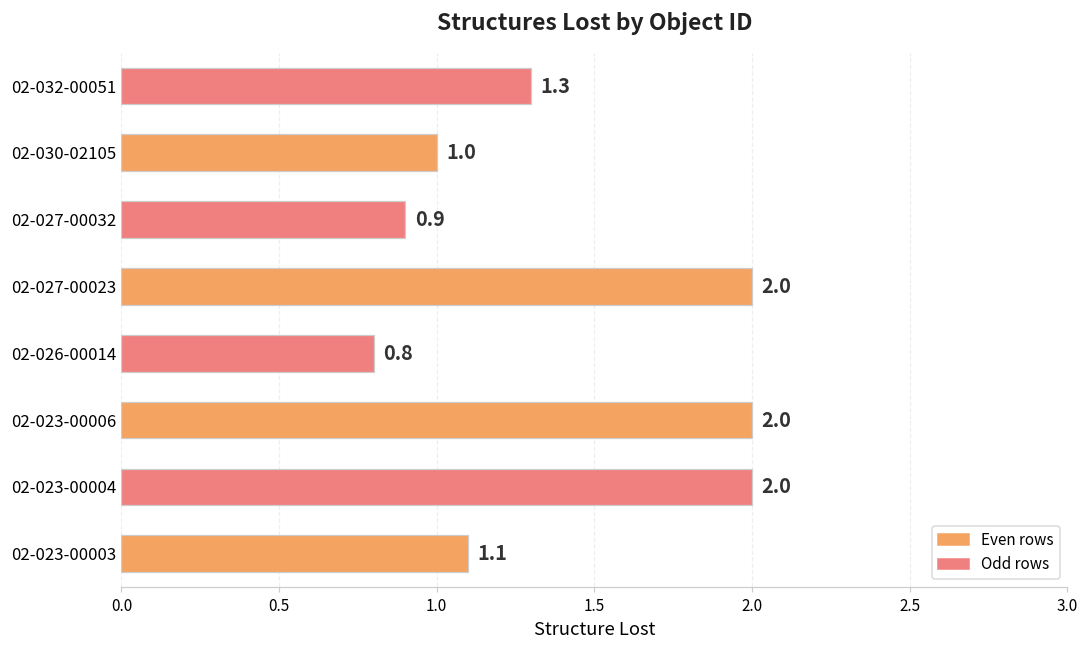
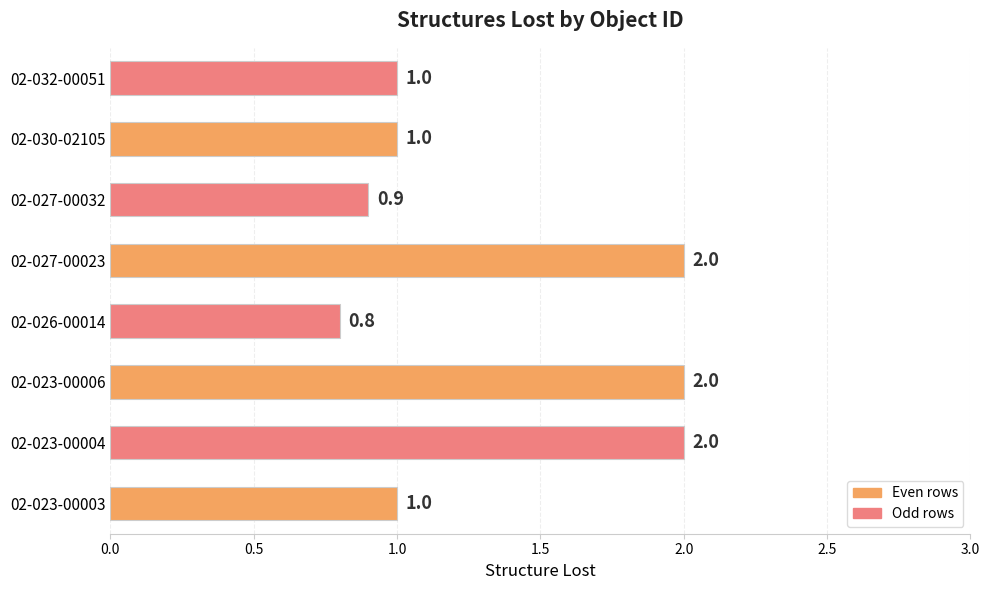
02-032-00051: 1.3 -> 1.0
02-023-00003: 1.1 -> 1.0
